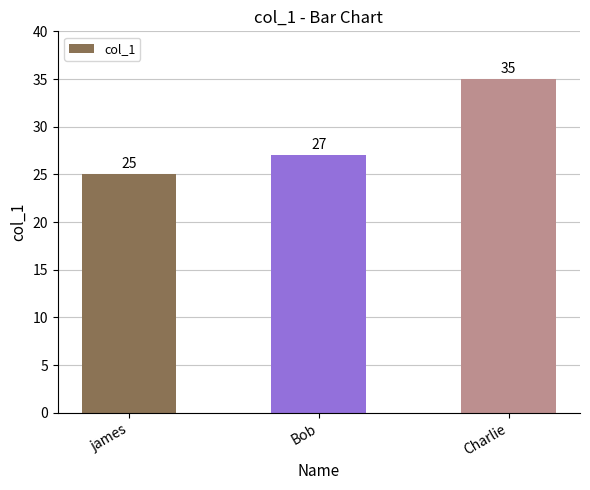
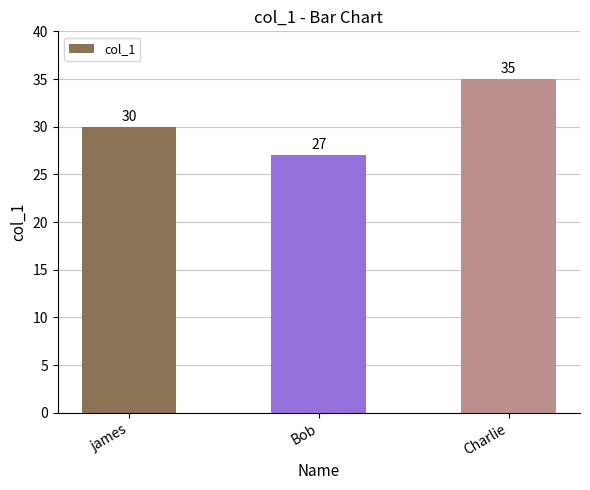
james: 25 -> 30
